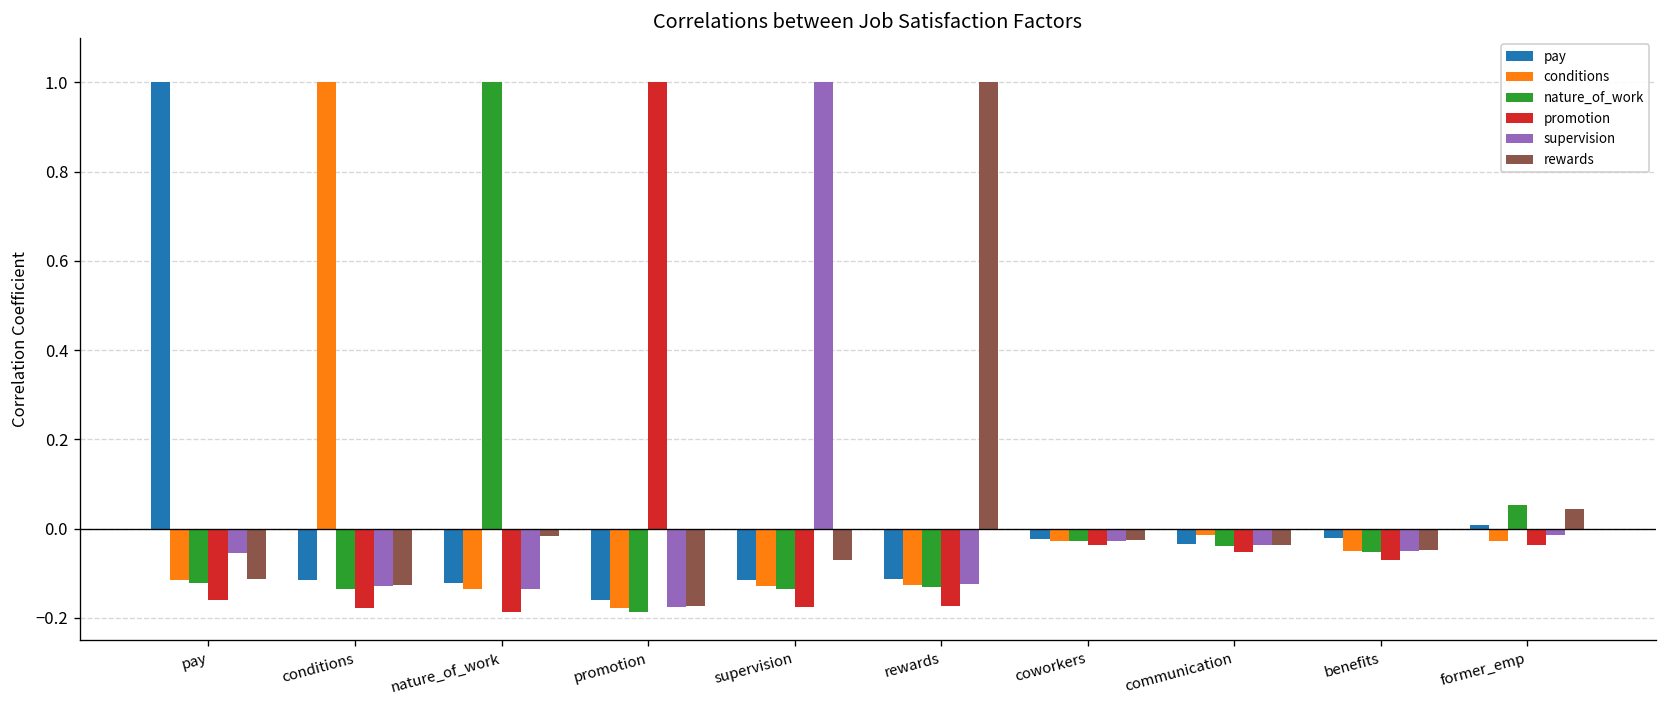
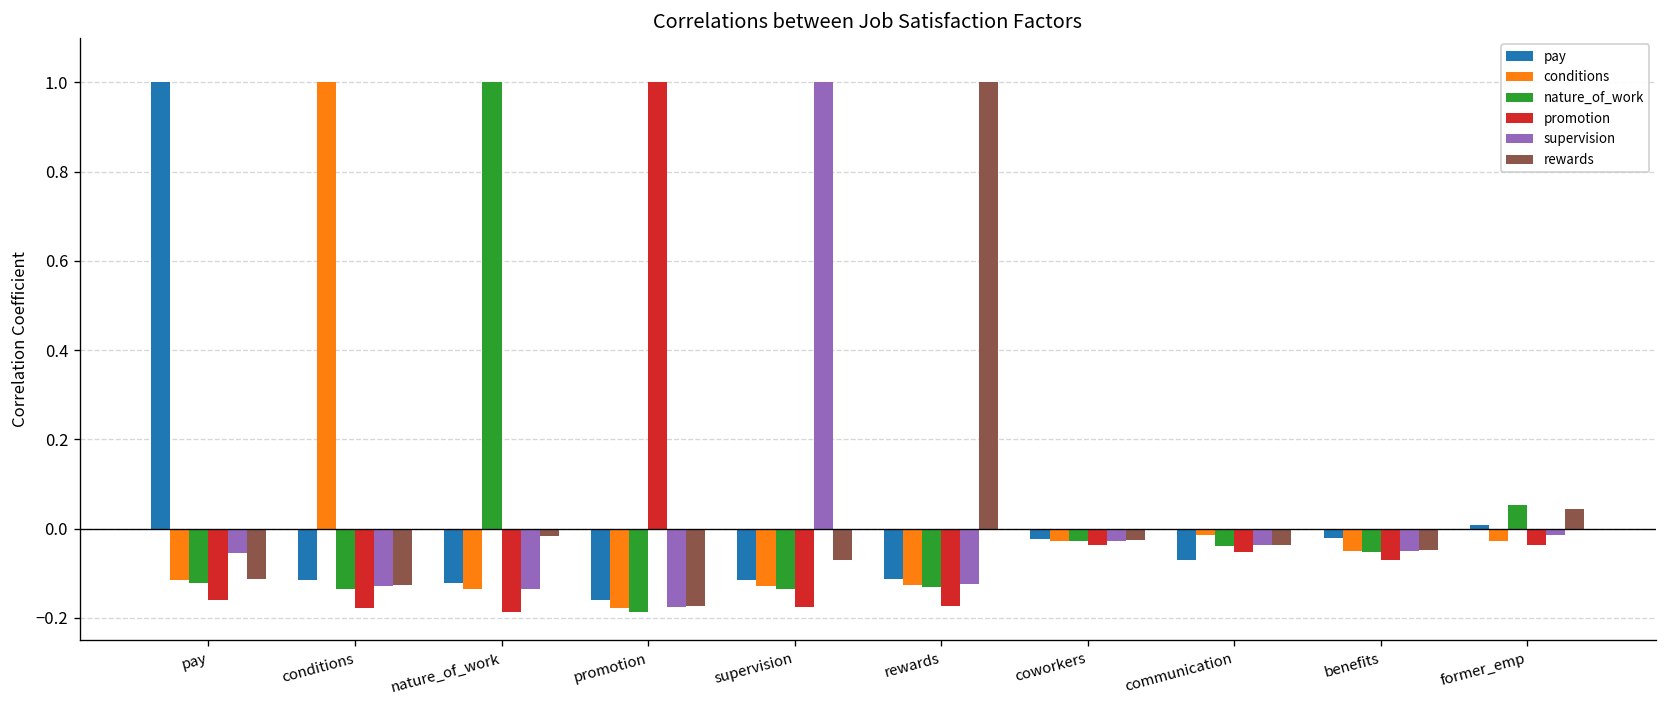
pay, communication: -0.03 -> -0.07
